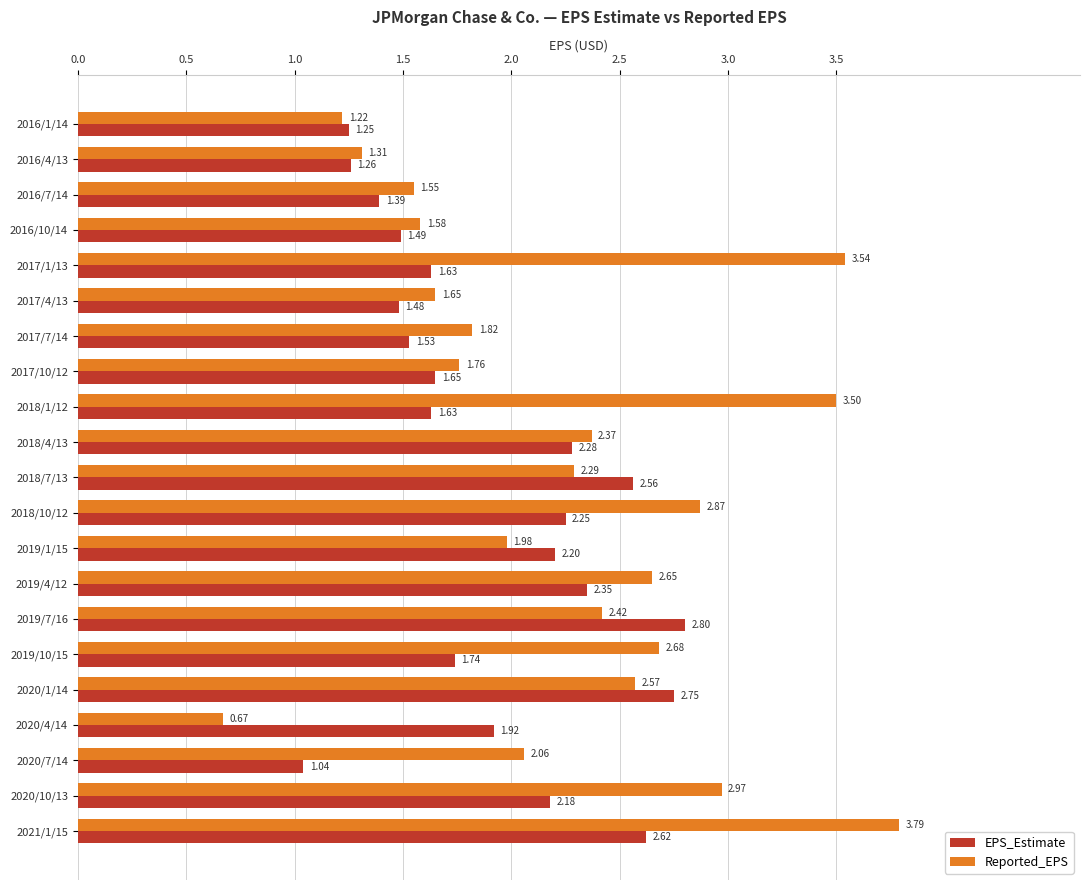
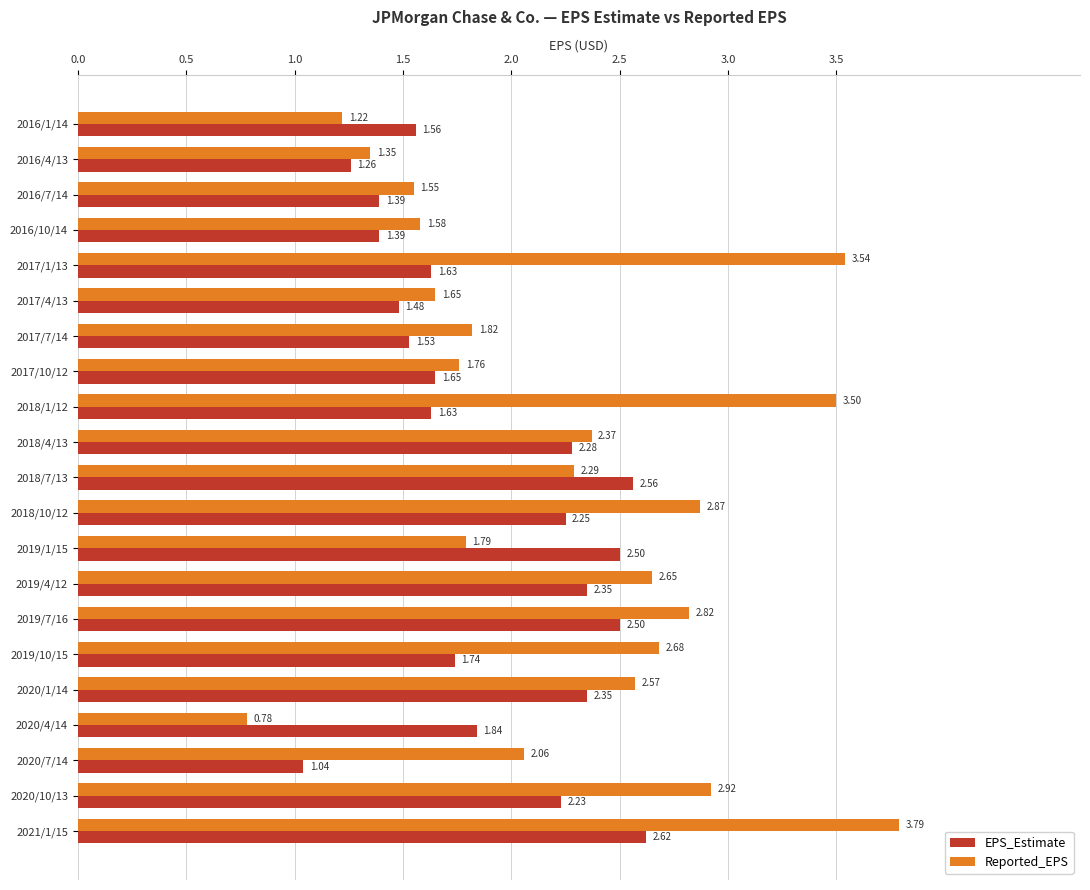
EPS_Estimate, 2016/1/14: 1.25 -> 1.56
Reported_EPS, 2016/4/13: 1.31 -> 1.35
EPS_Estimate, 2016/10/14: 1.49 -> 1.39
Reported_EPS, 2019/1/15: 1.98 -> 1.79
EPS_Estimate, 2019/1/15: 2.20 -> 2.50
Reported_EPS, 2019/7/16: 2.42 -> 2.82
EPS_Estimate, 2019/7/16: 2.80 -> 2.50
EPS_Estimate, 2020/1/14: 2.75 -> 2.35
Reported_EPS, 2020/4/14: 0.67 -> 0.78
EPS_Estimate, 2020/4/14: 1.92 -> 1.84
Reported_EPS, 2020/10/13: 2.97 -> 2.92
EPS_Estimate, 2020/10/13: 2.18 -> 2.23
